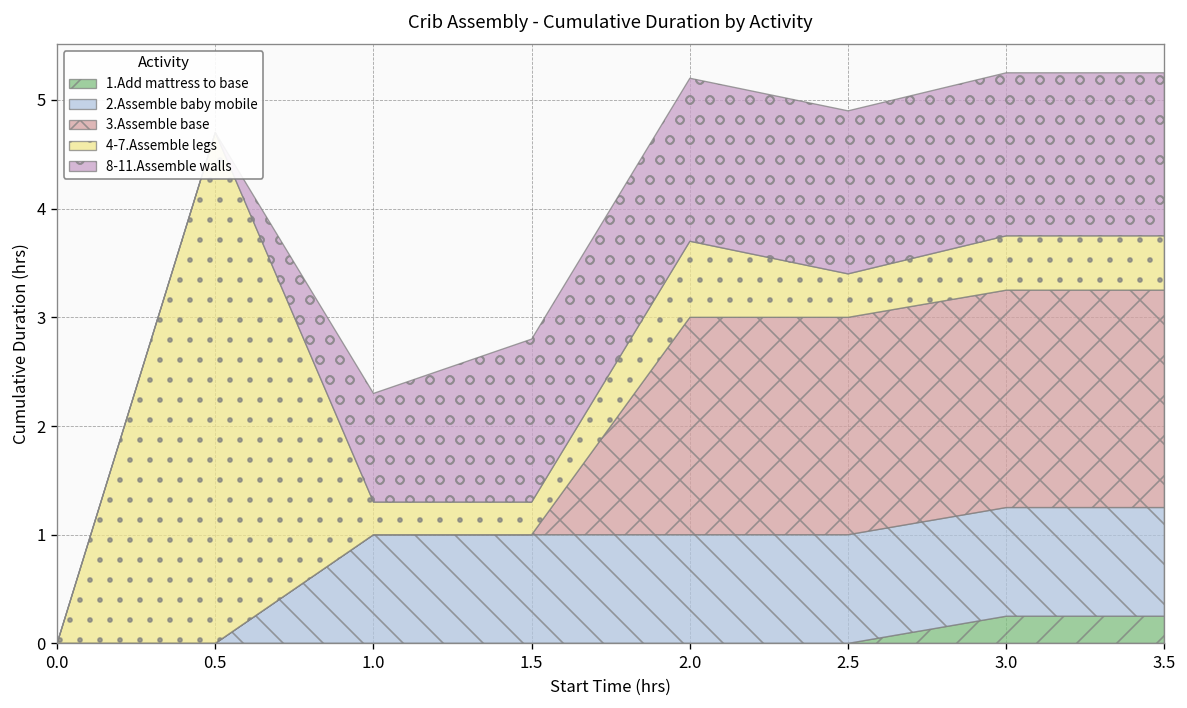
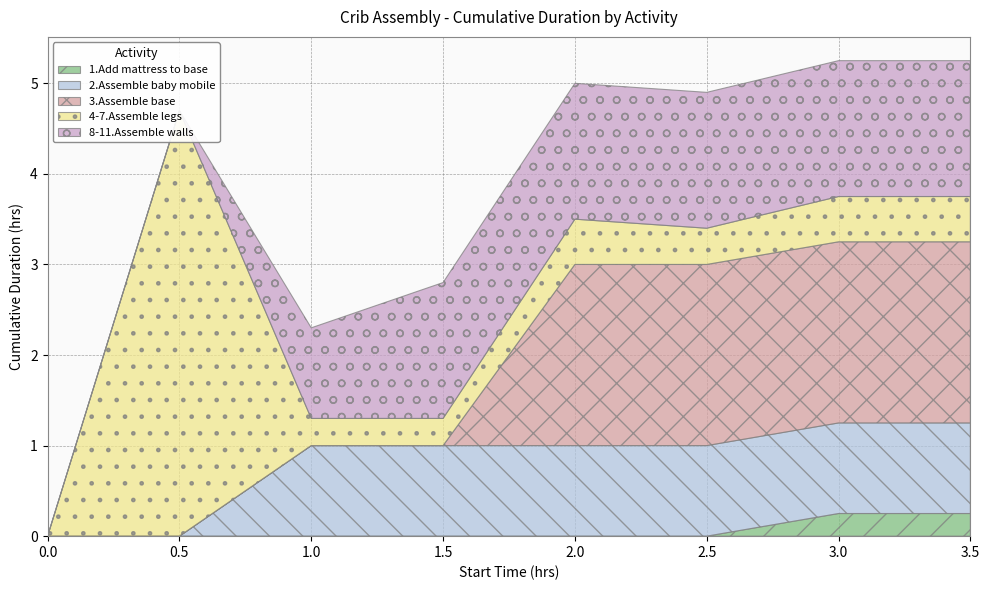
4-7.Assemble legs, 2.0: 0.7 -> 0.5
